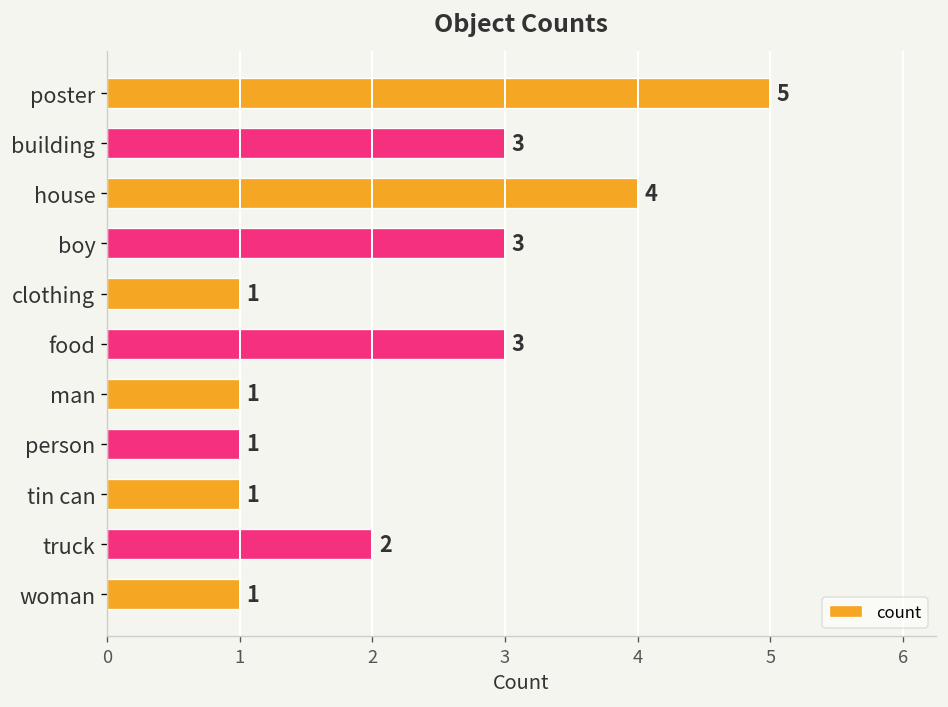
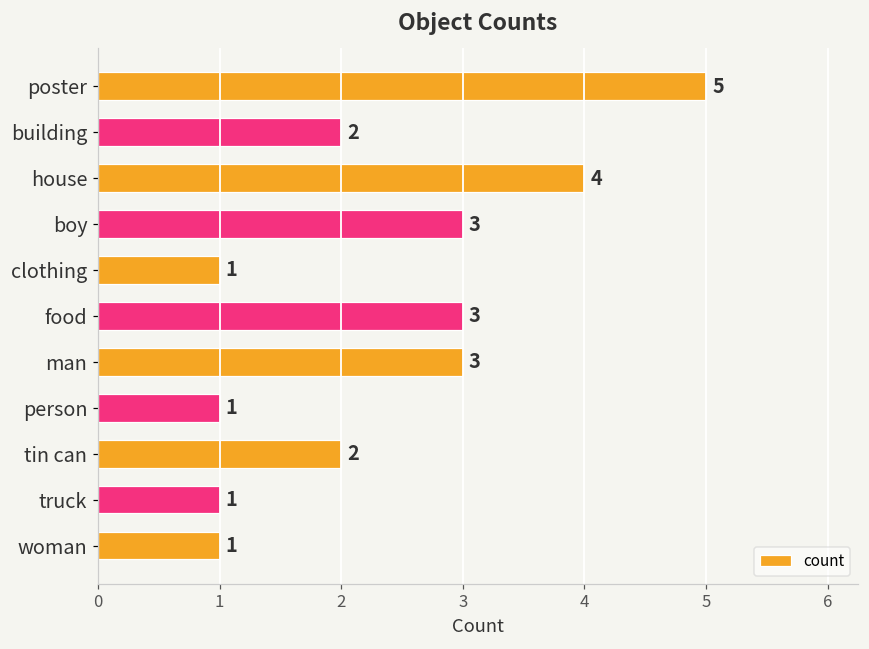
building: 3 -> 2
man: 1 -> 3
tin can: 1 -> 2
truck: 2 -> 1
